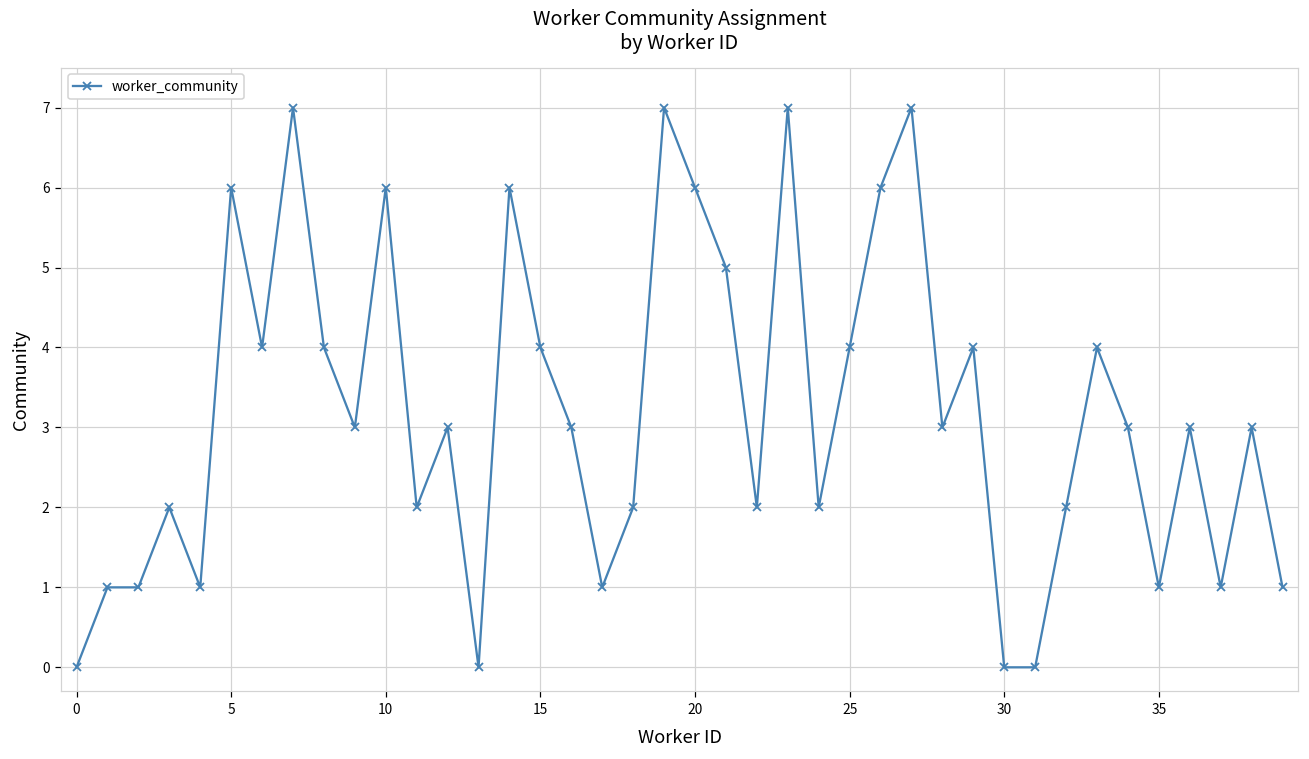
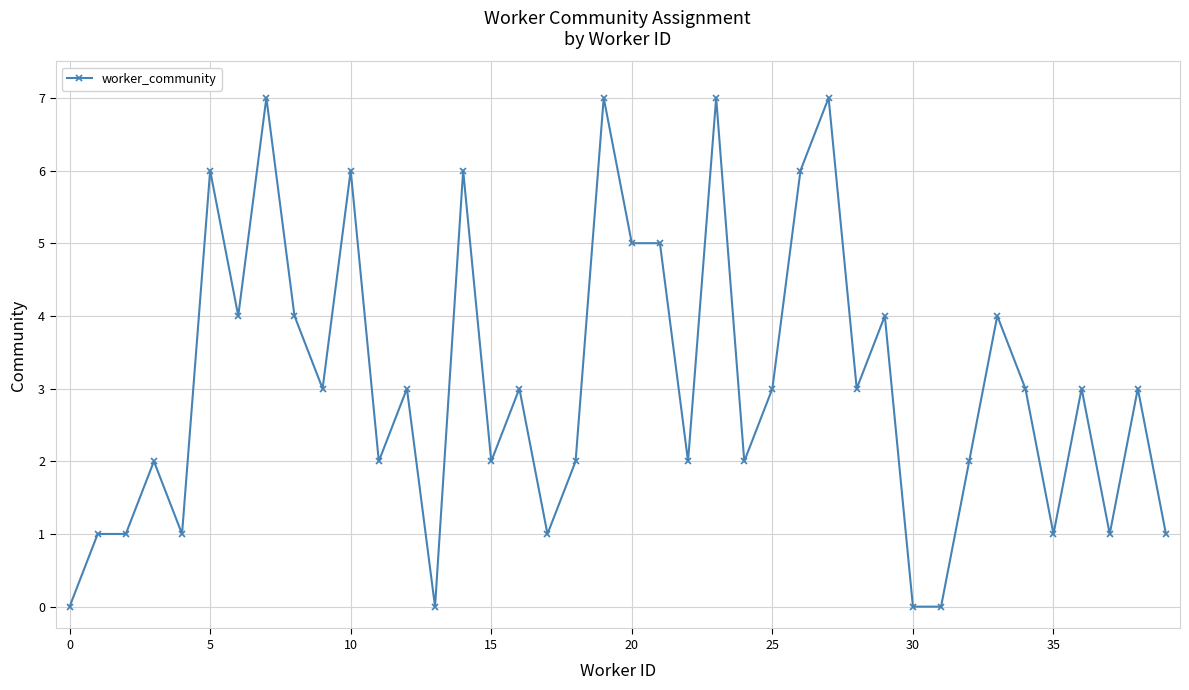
15: 4 -> 2
20: 6 -> 5
25: 4 -> 3
